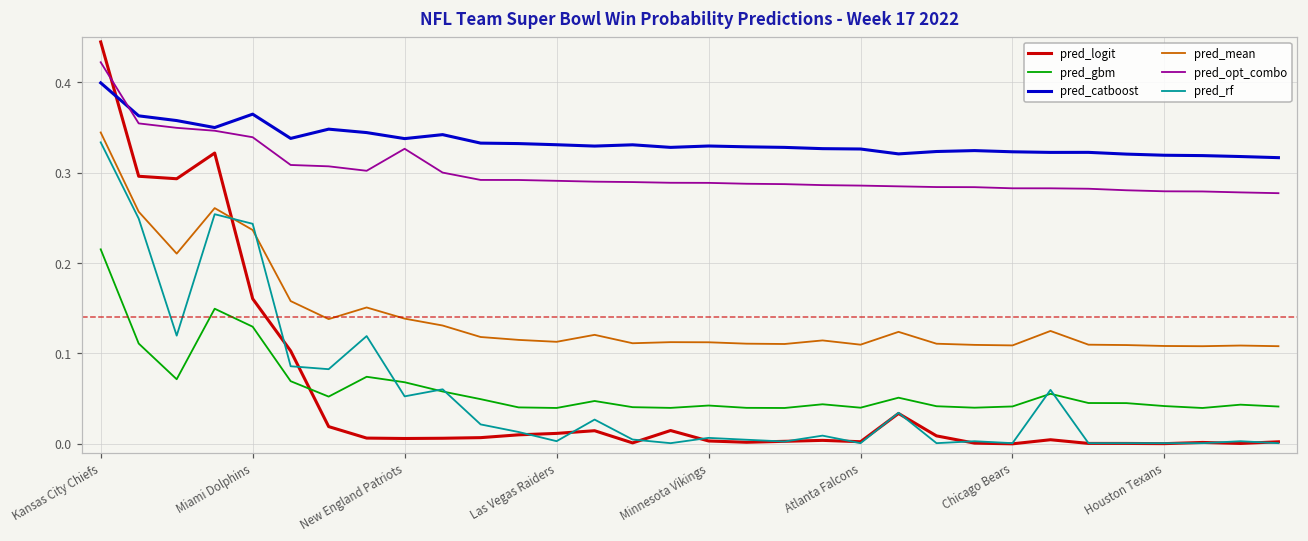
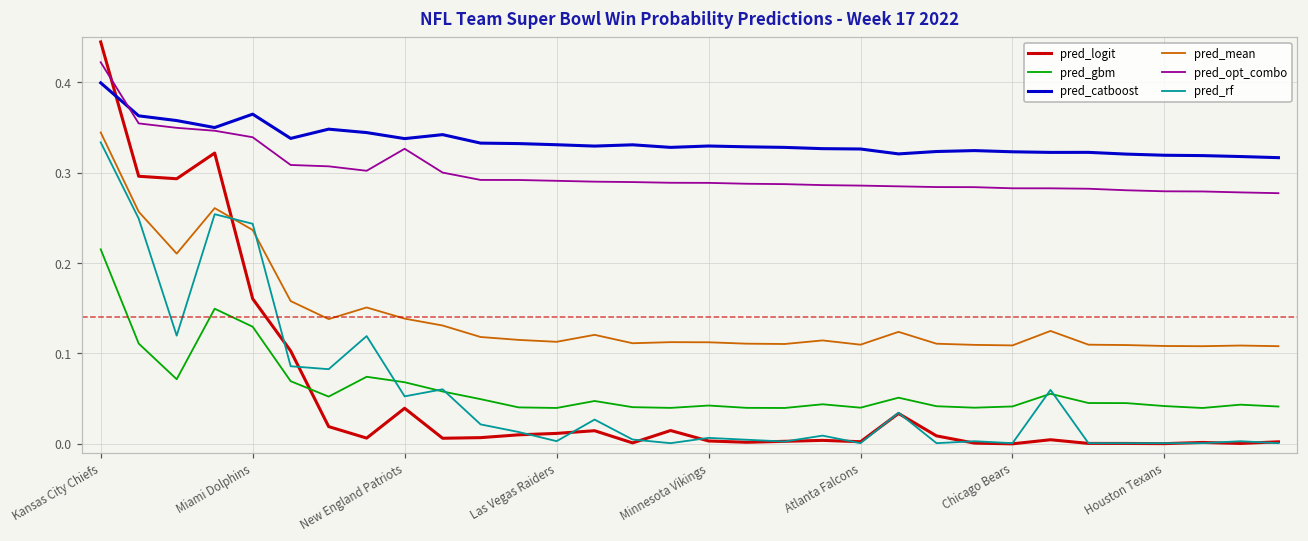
pred_logit, New England Patriots: 0.01 -> 0.04
